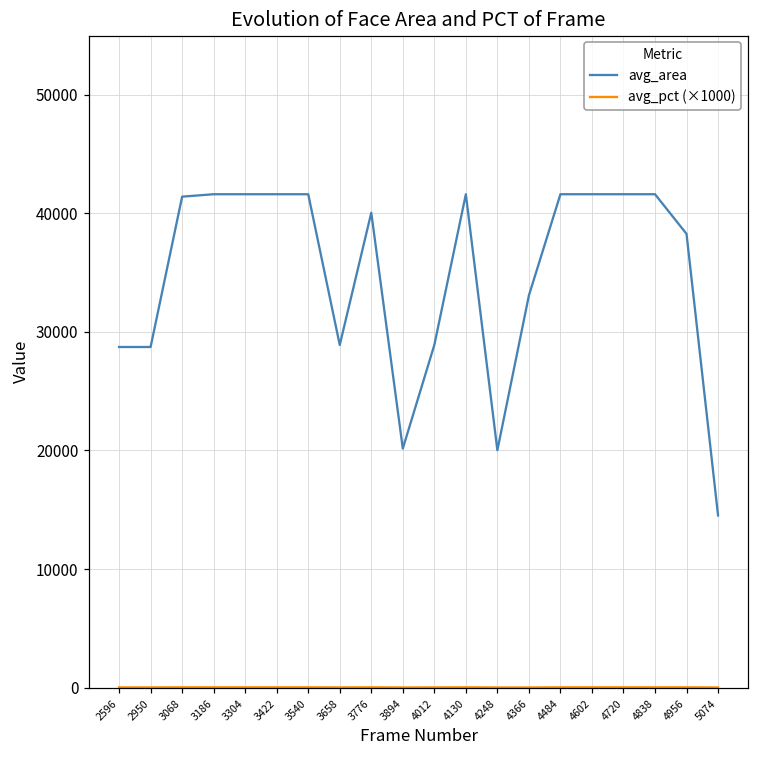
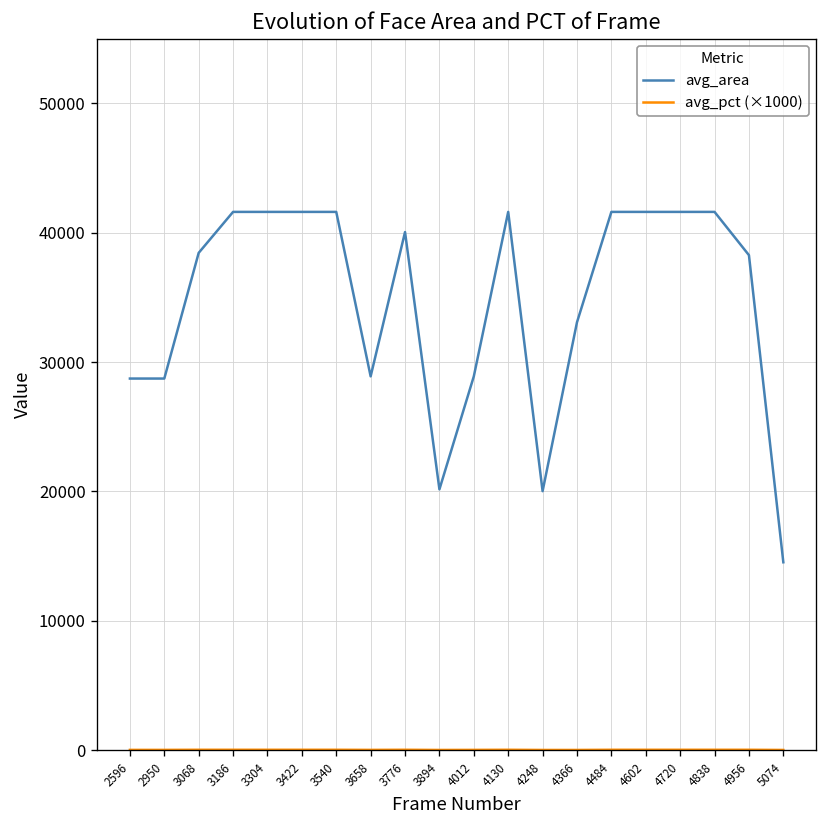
avg_area, 3068: 41400 -> 38400
